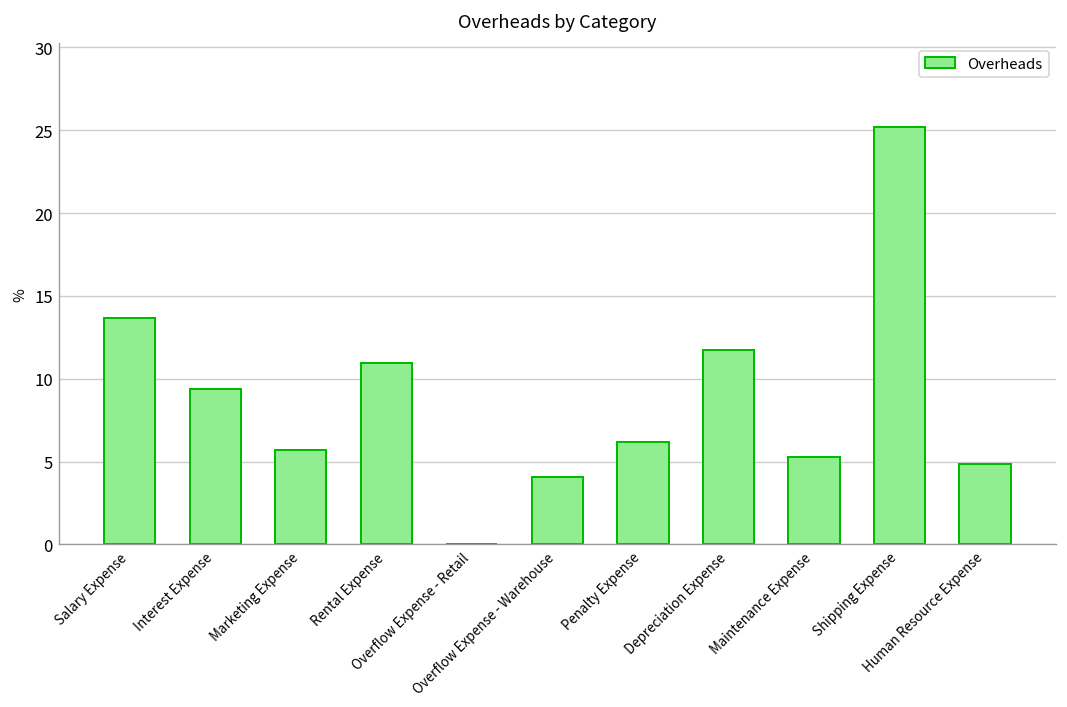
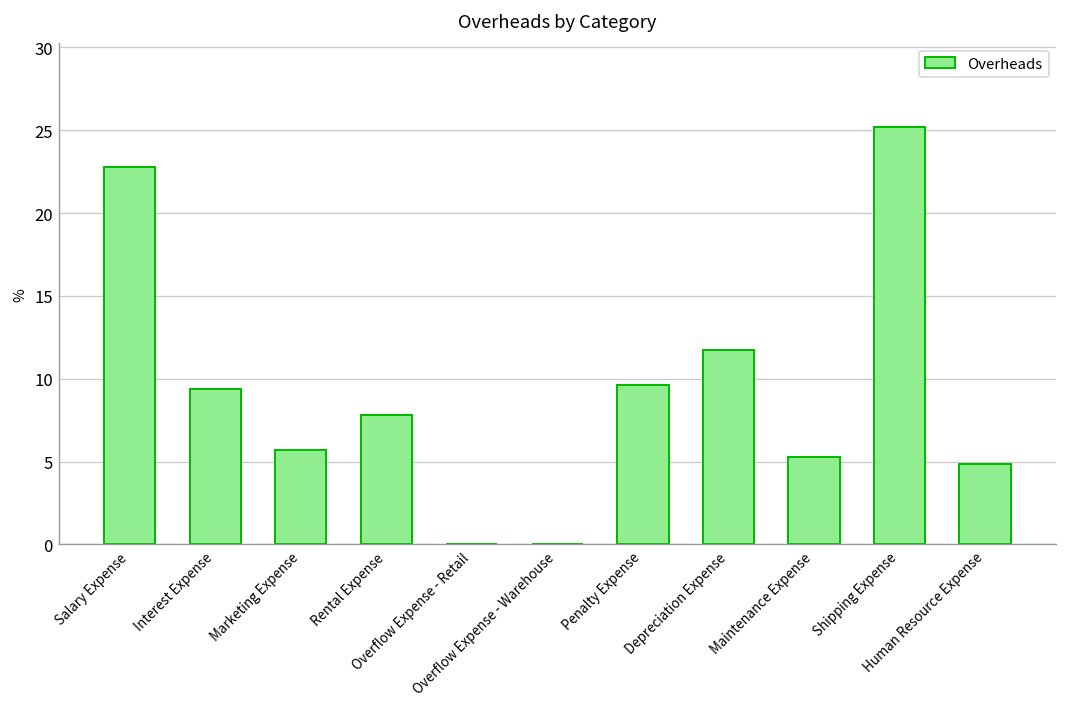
Salary Expense: 13.7 -> 22.8
Rental Expense: 11.0 -> 7.8
Overflow Expense - Warehouse: 4.1 -> 0.0
Penalty Expense: 6.2 -> 9.6
